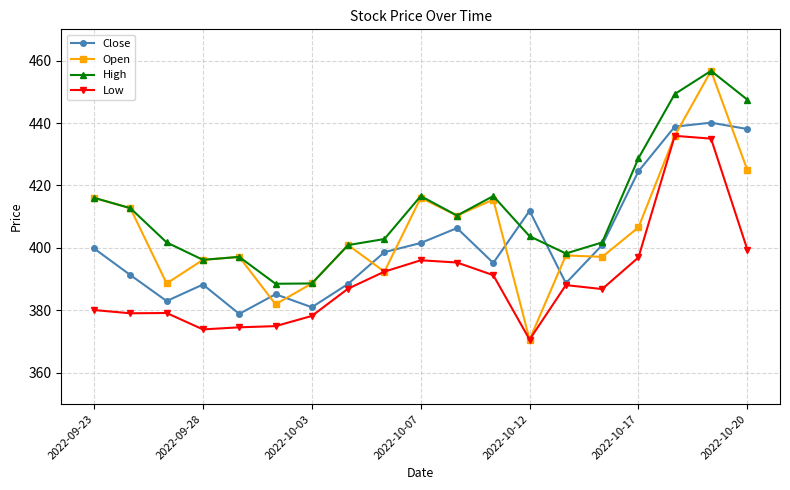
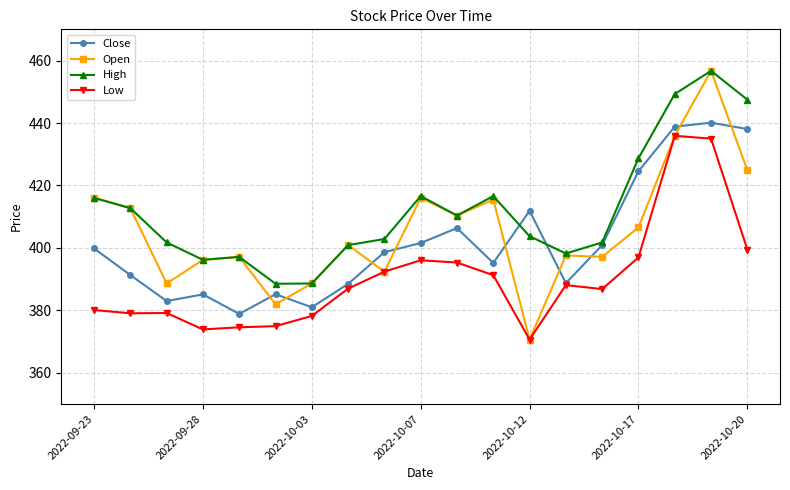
Close, 2022-09-28: 388 -> 385
